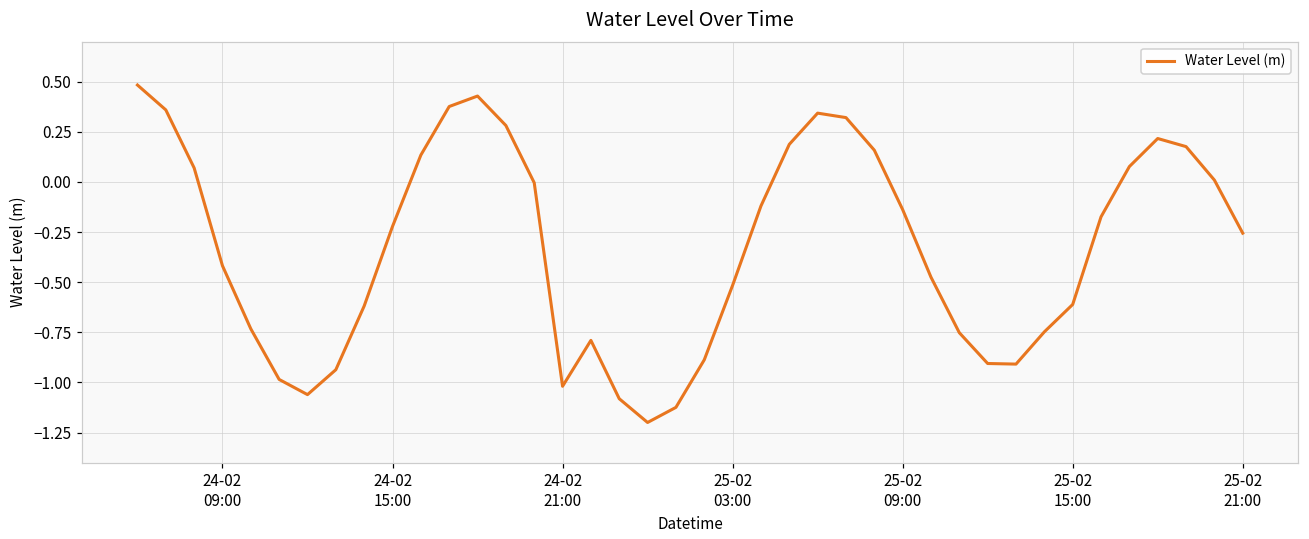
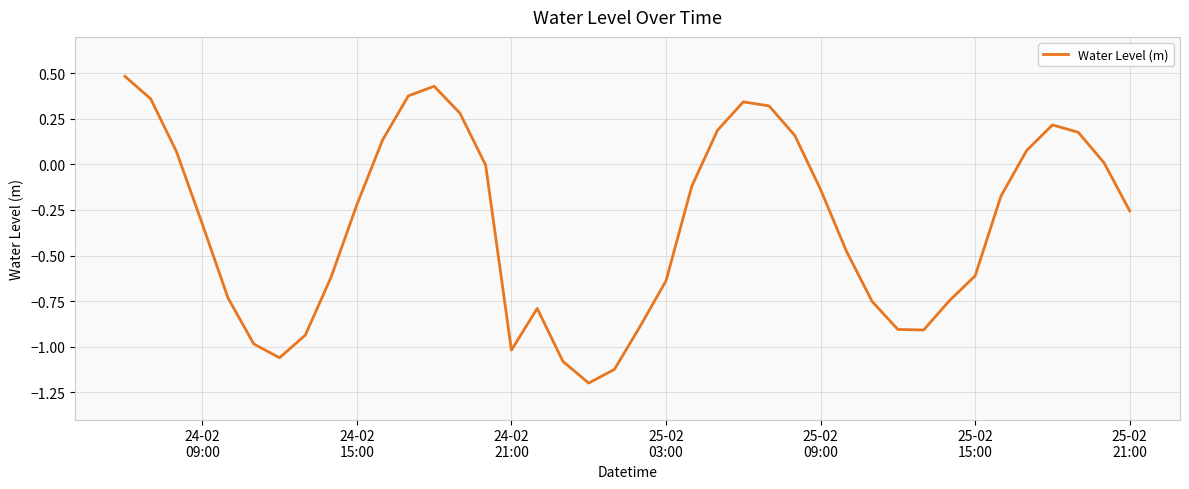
24-02 09:00: -0.42 -> -0.33
25-02 03:00: -0.52 -> -0.64
